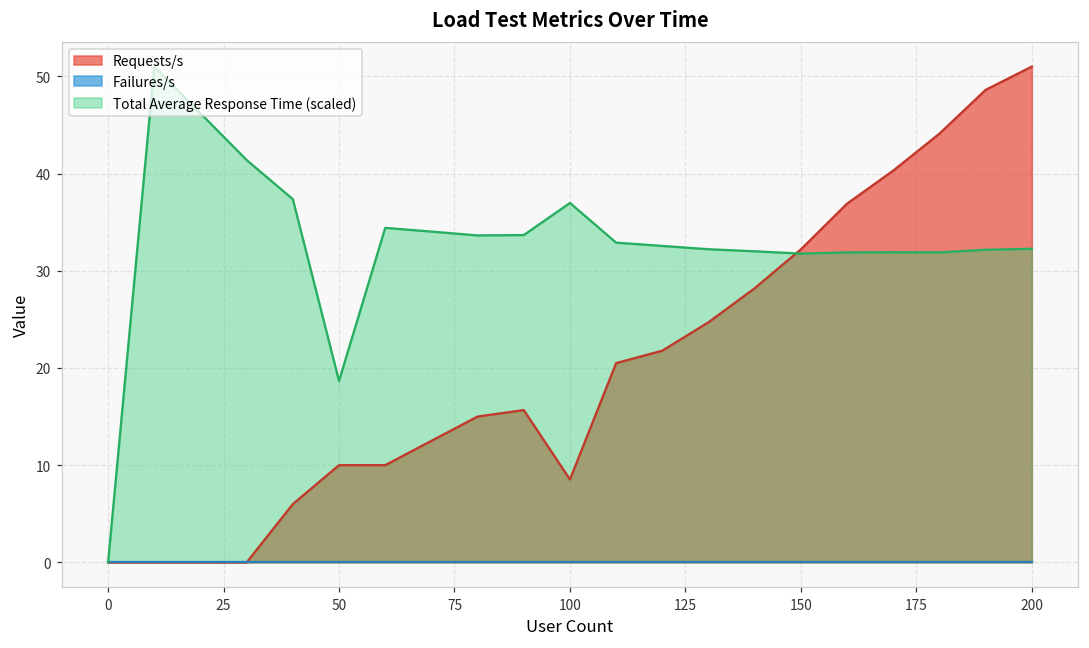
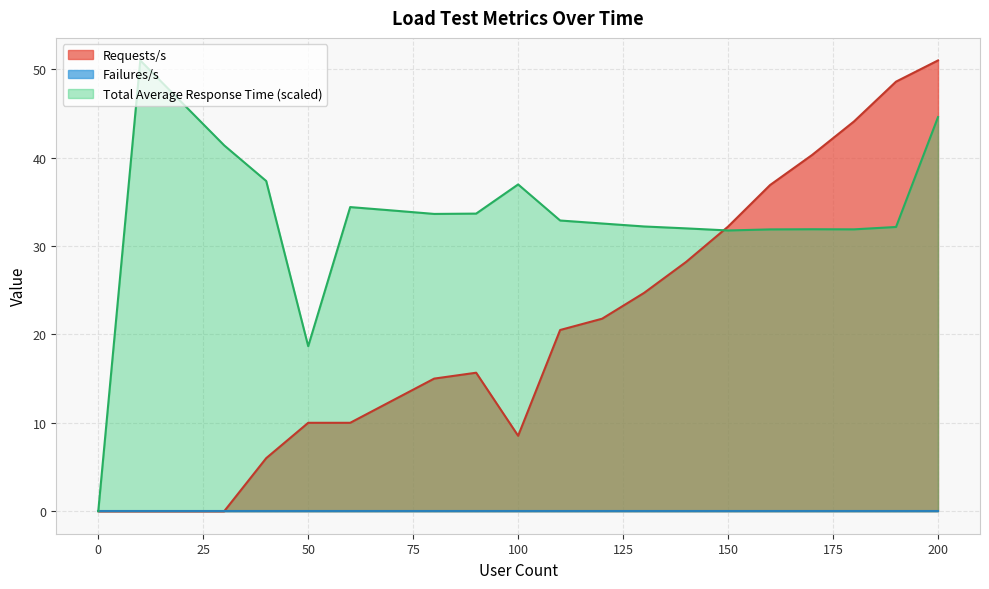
Total Average Response Time (scaled), 200: 32 -> 45
